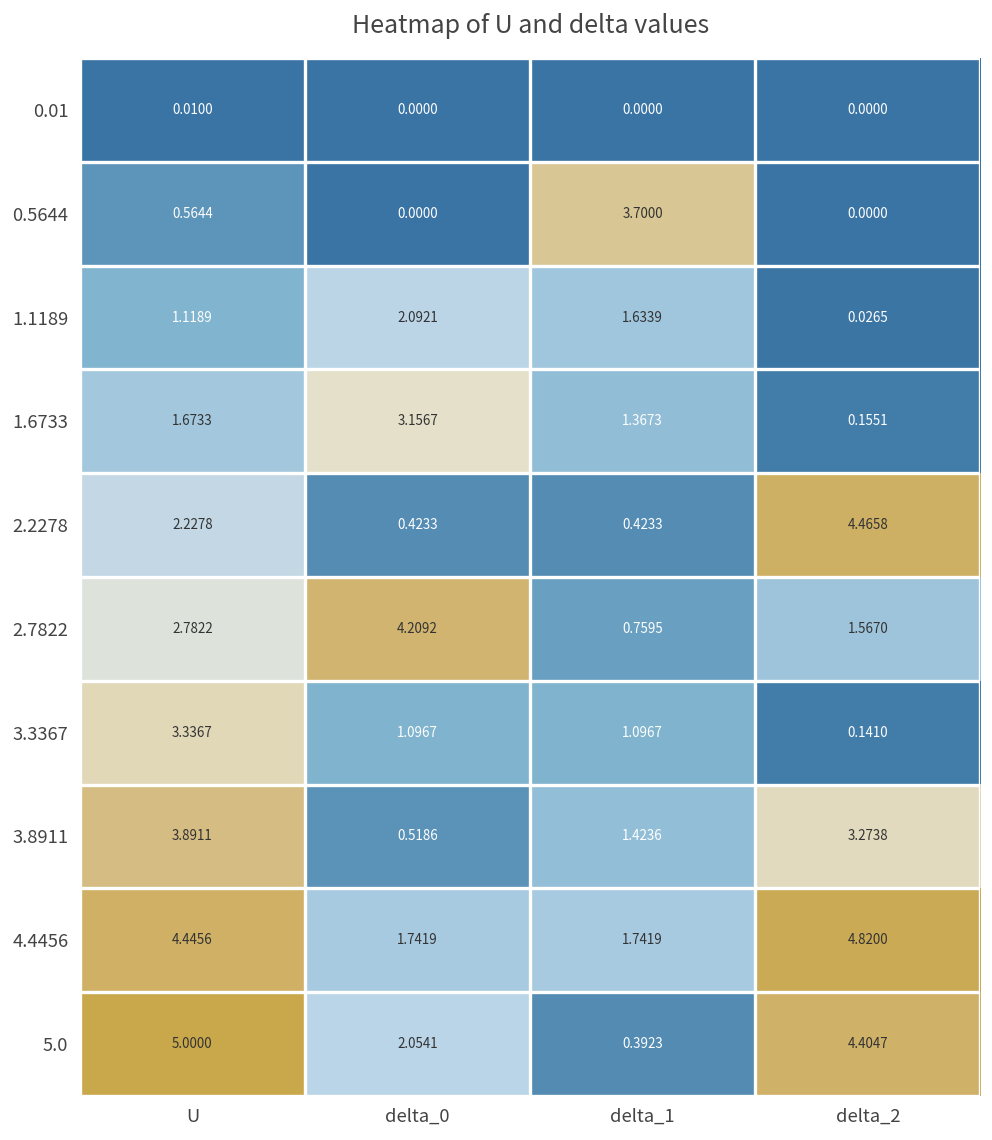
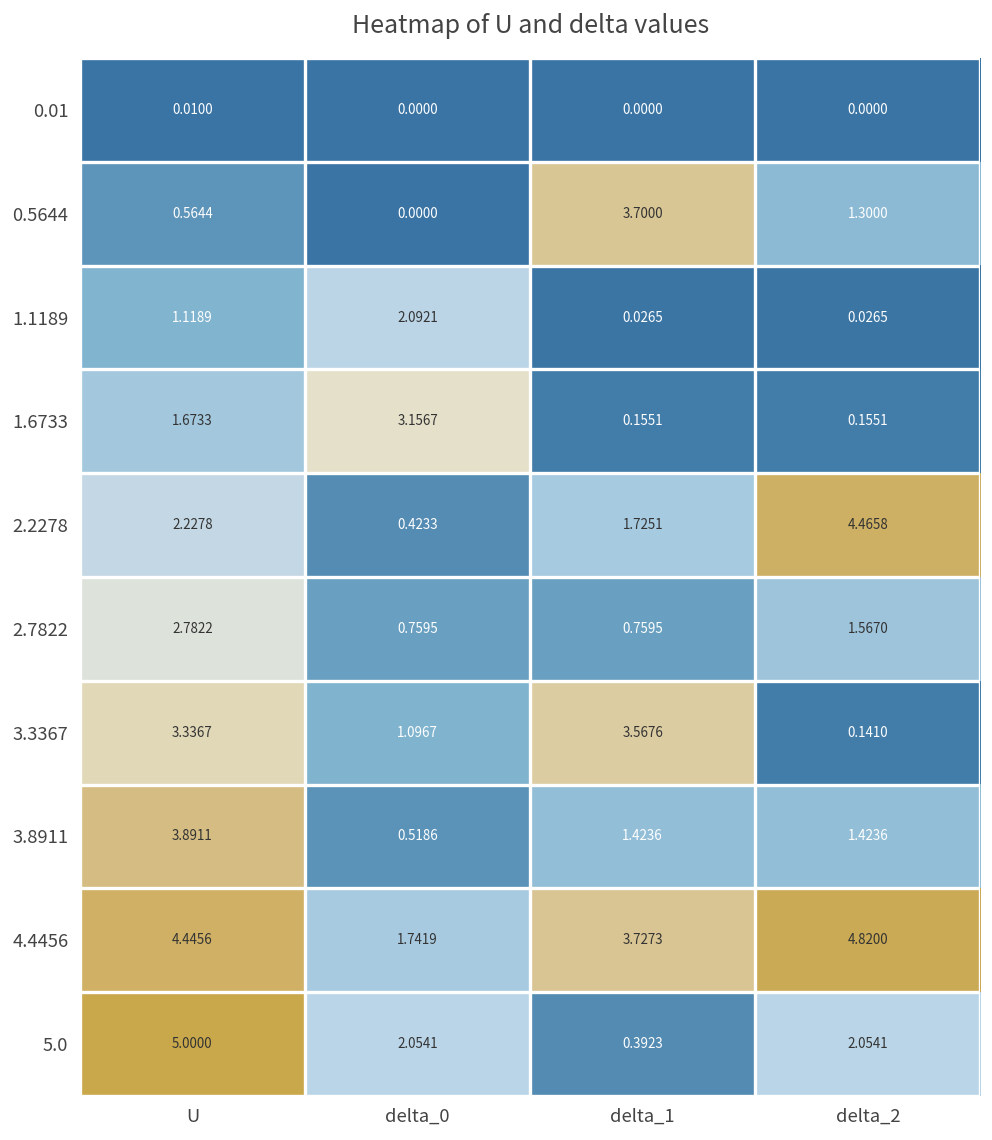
0.5644, delta_2: 0.0000 -> 1.3000
1.1189, delta_1: 1.6339 -> 0.0265
1.6733, delta_1: 1.3673 -> 0.1551
2.2278, delta_1: 0.4233 -> 1.7251
2.7822, delta_0: 4.2092 -> 0.7595
3.3367, delta_1: 1.0967 -> 3.5676
3.8911, delta_2: 3.2738 -> 1.4236
4.4456, delta_1: 1.7419 -> 3.7273
5.0, delta_2: 4.4047 -> 2.0541
